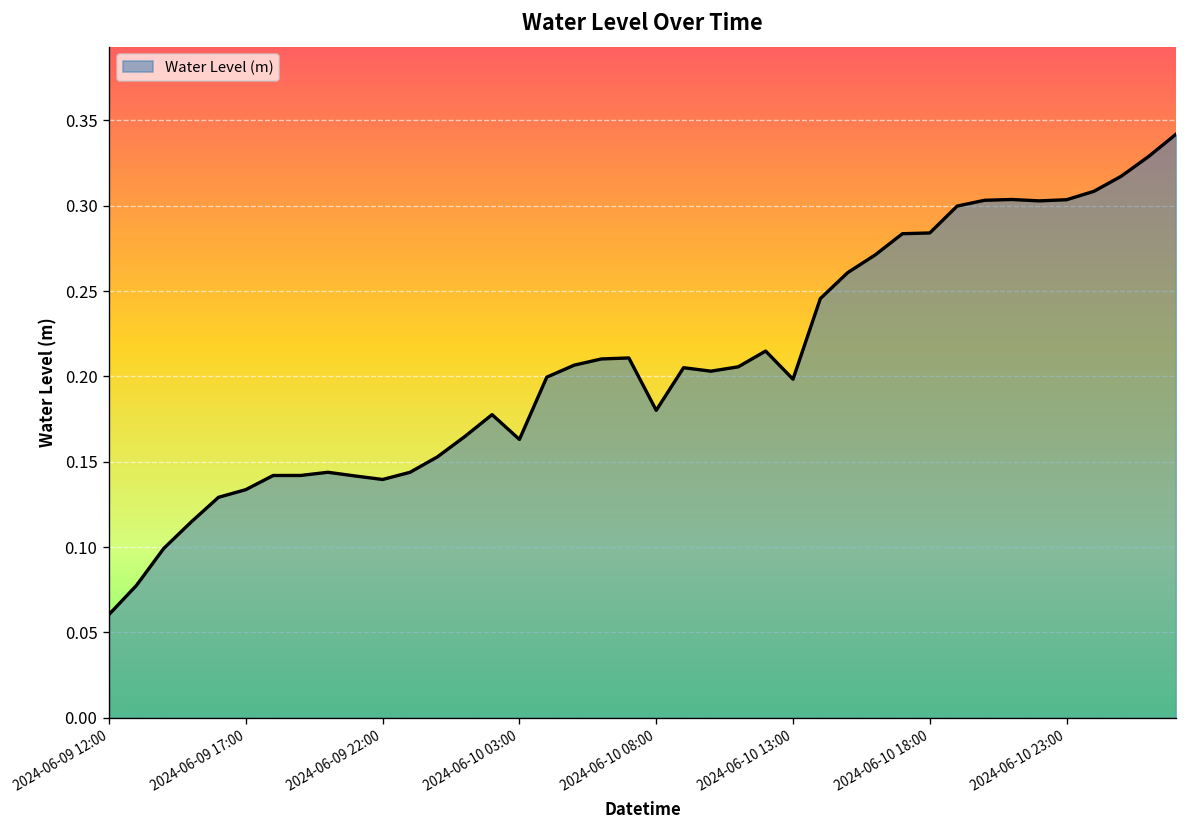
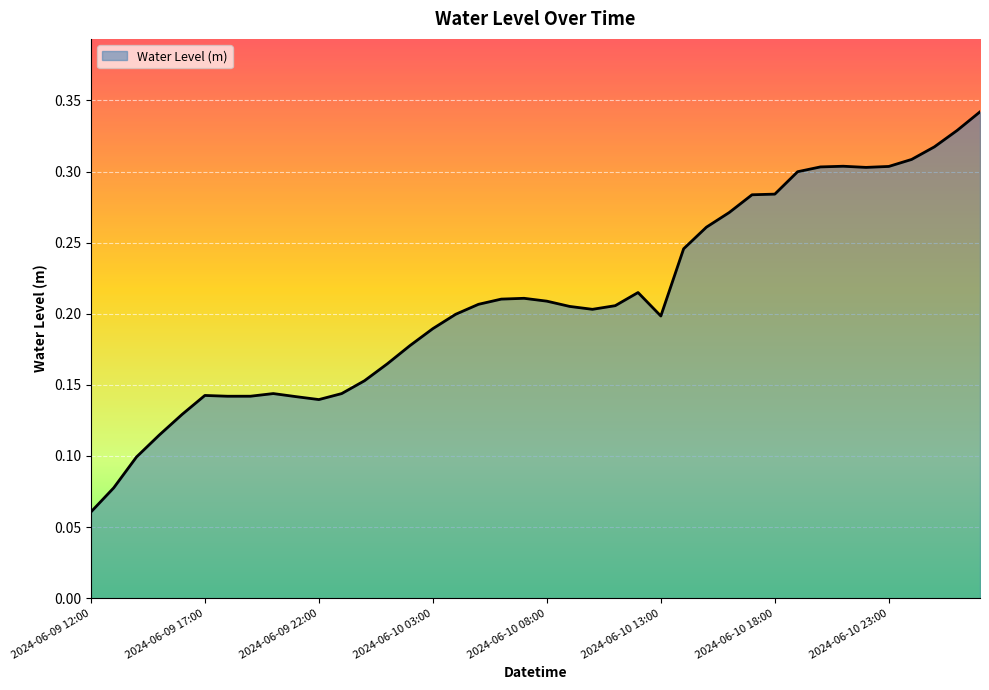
2024-06-09 17:00: 0.134 -> 0.143
2024-06-10 03:00: 0.163 -> 0.190
2024-06-10 08:00: 0.180 -> 0.209
